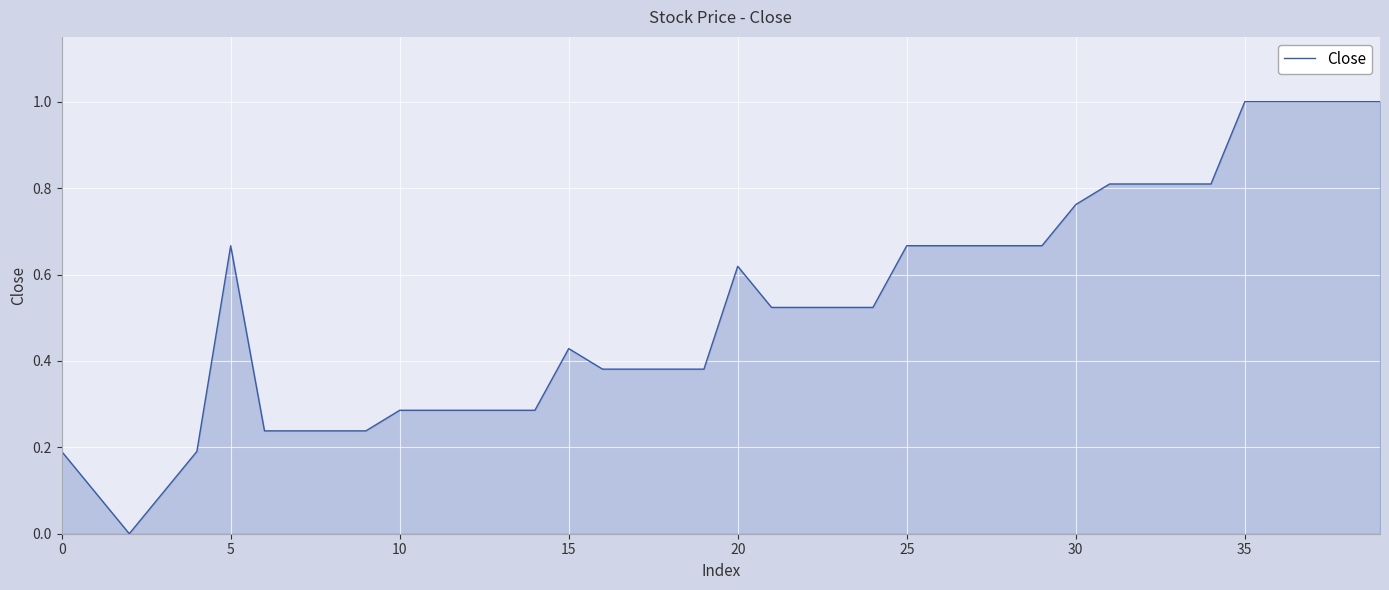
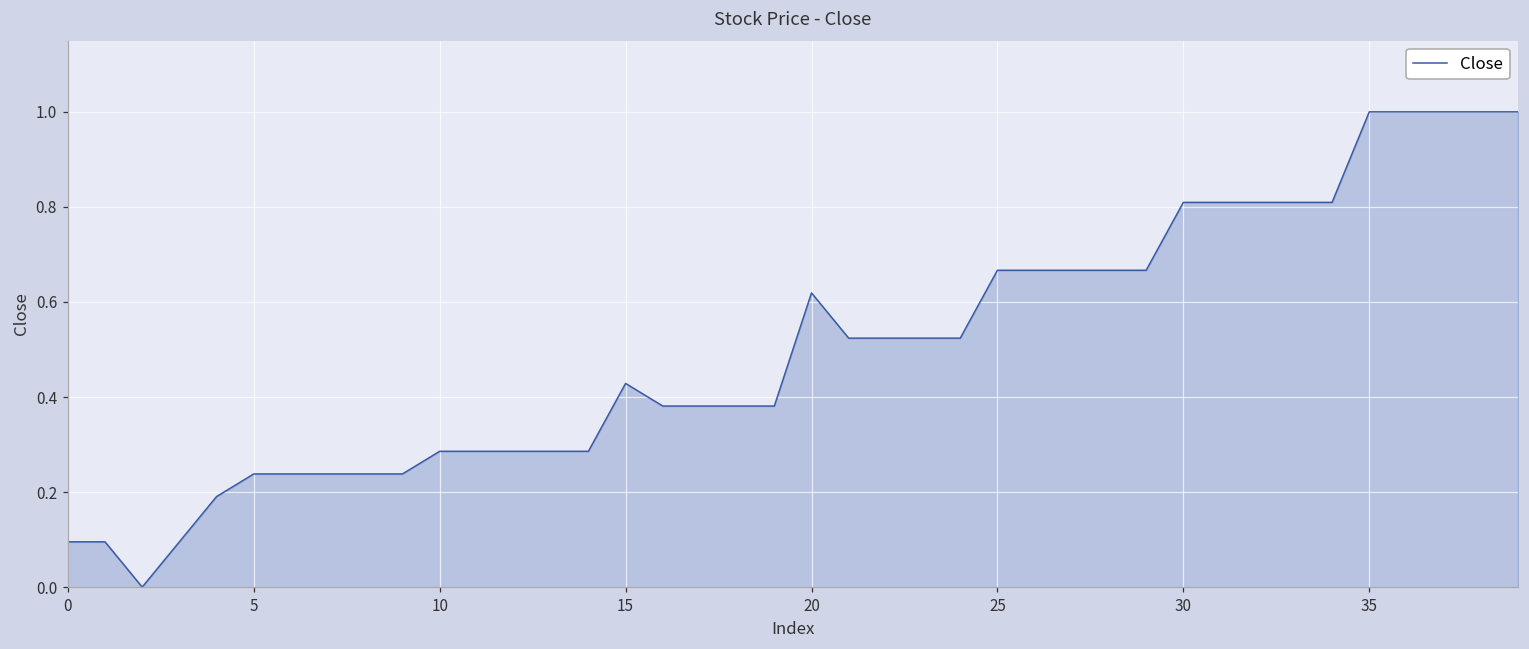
0: 0.19 -> 0.10
5: 0.67 -> 0.24
30: 0.76 -> 0.81
